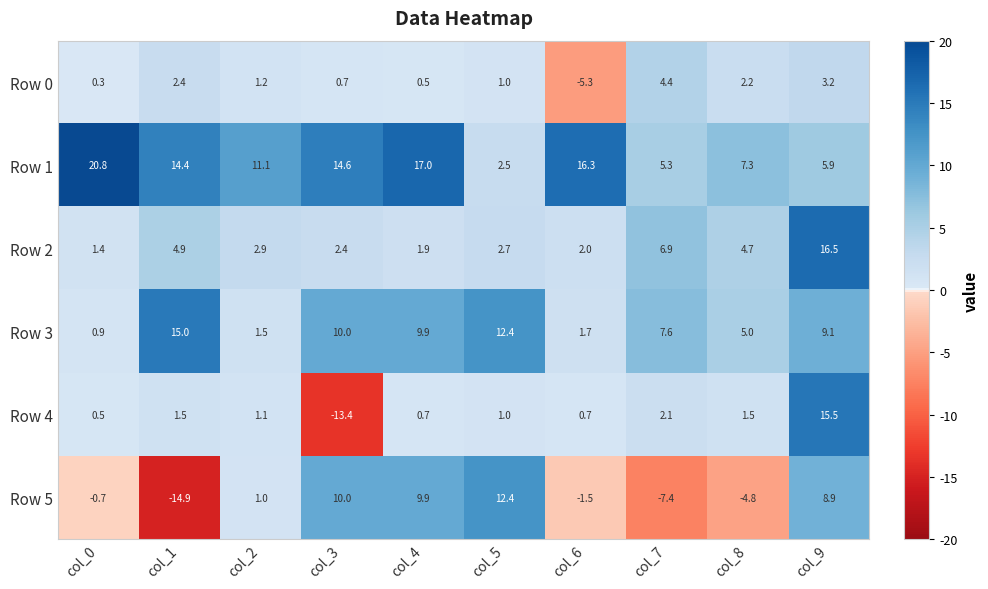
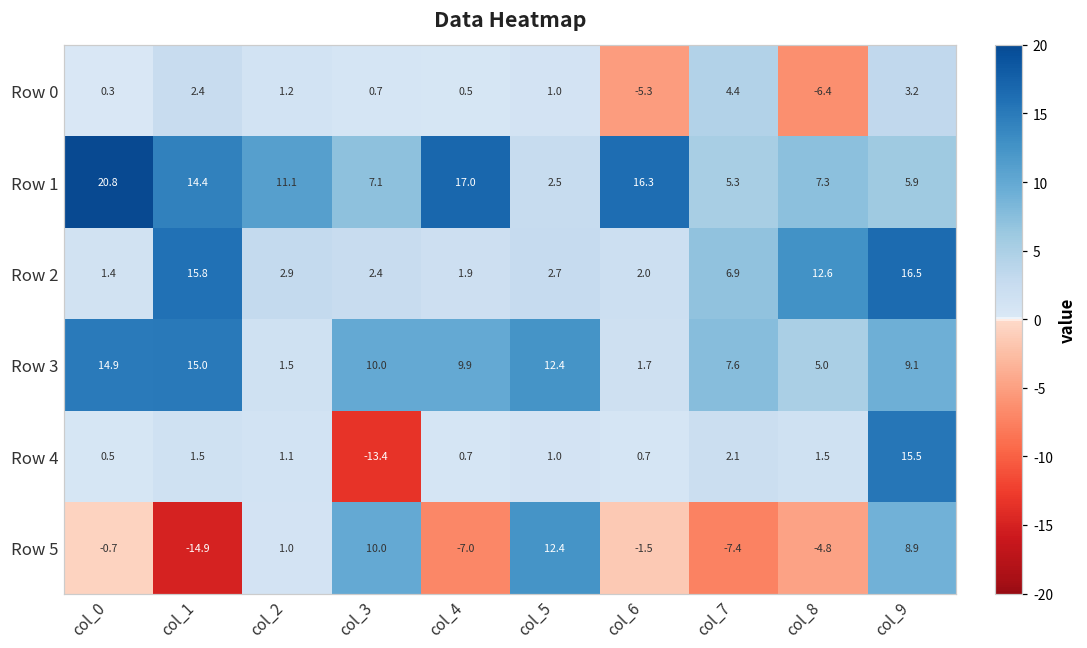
Row 0, col_8: 2.2 -> -6.4
Row 1, col_3: 14.6 -> 7.1
Row 2, col_1: 4.9 -> 15.8
Row 2, col_8: 4.7 -> 12.6
Row 3, col_0: 0.9 -> 14.9
Row 5, col_4: 9.9 -> -7.0
